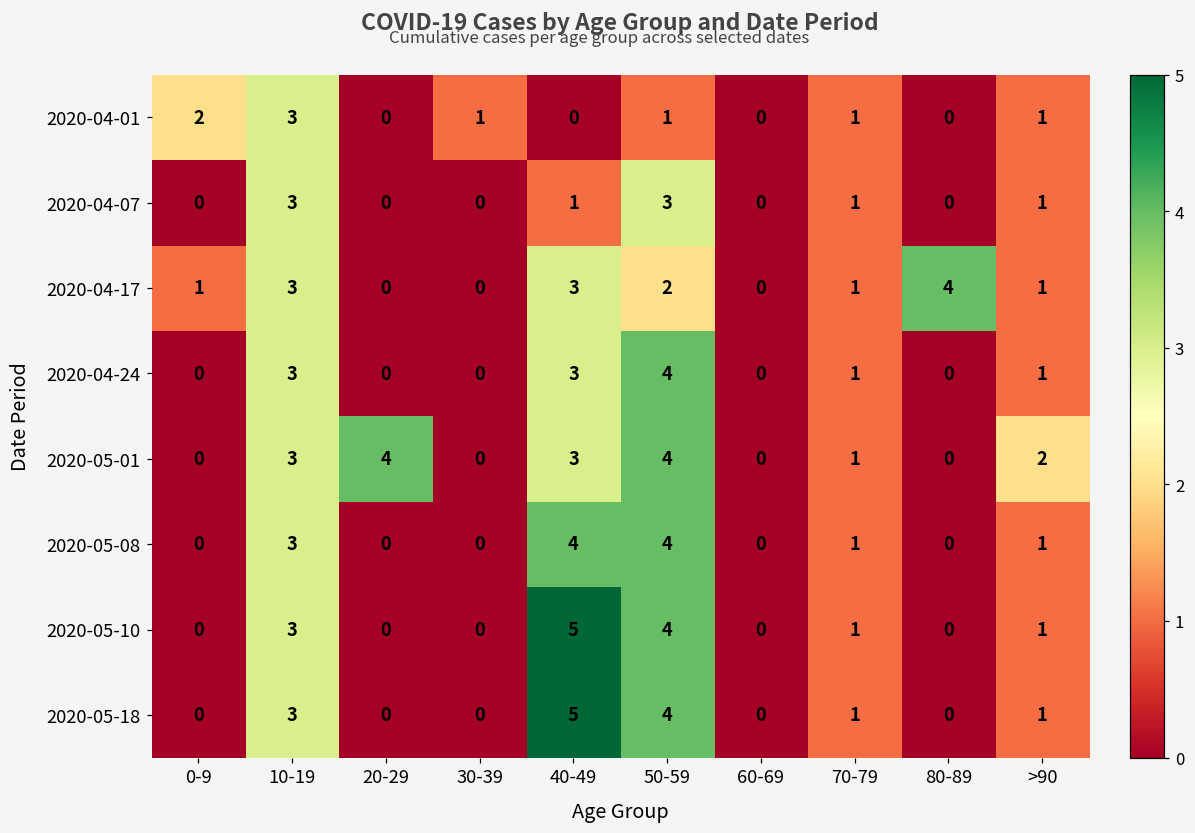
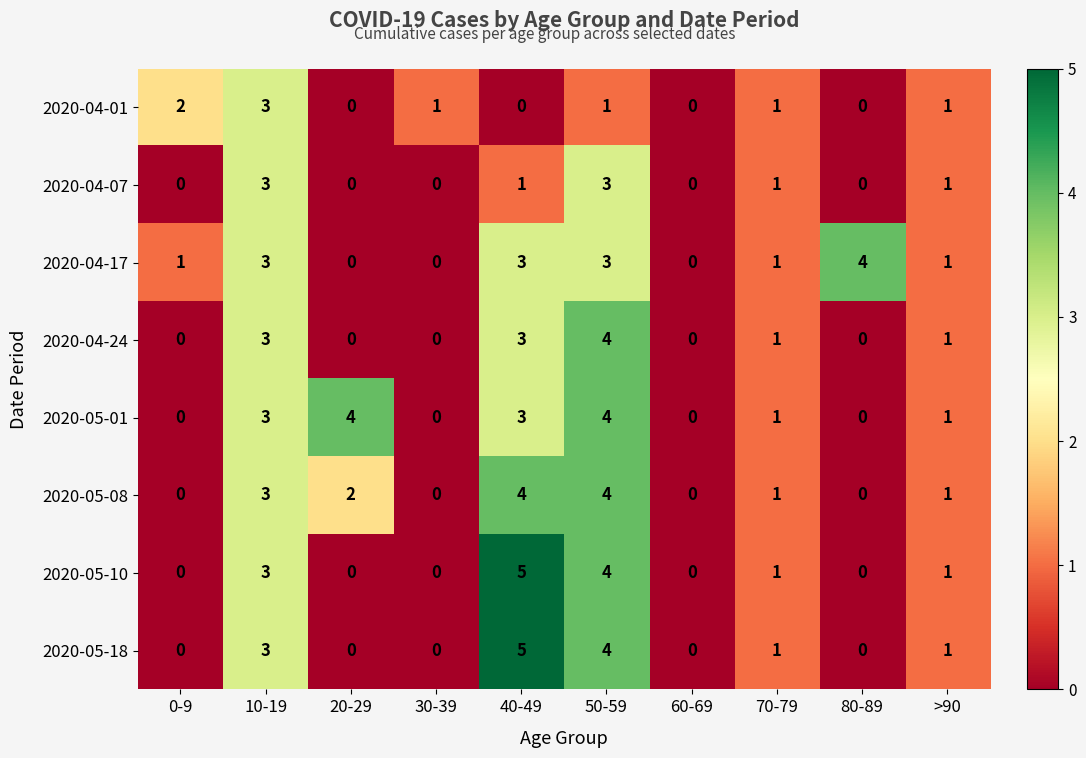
2020-04-17, 50-59: 2 -> 3
2020-05-01, >90: 2 -> 1
2020-05-08, 20-29: 0 -> 2
